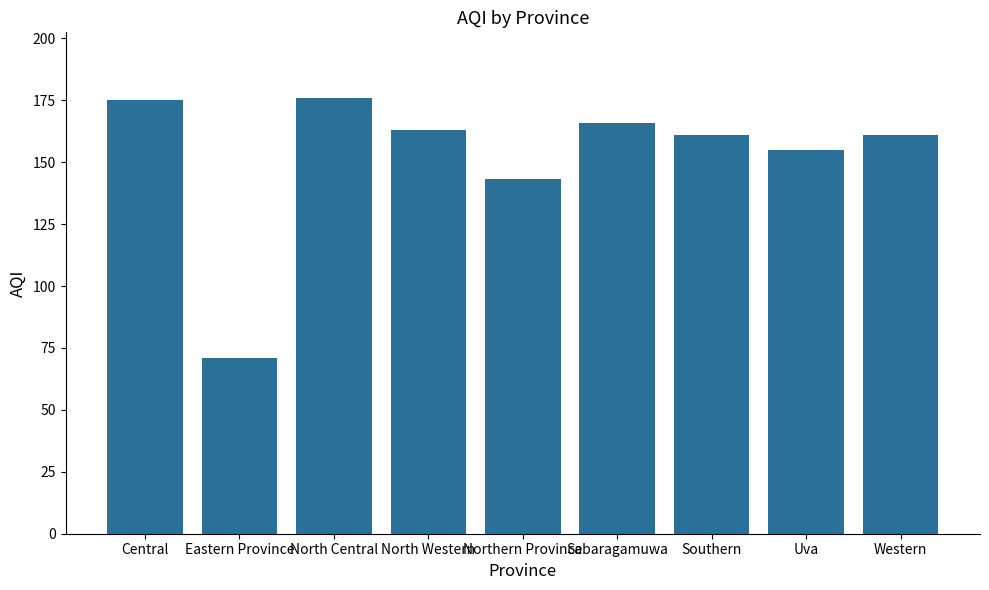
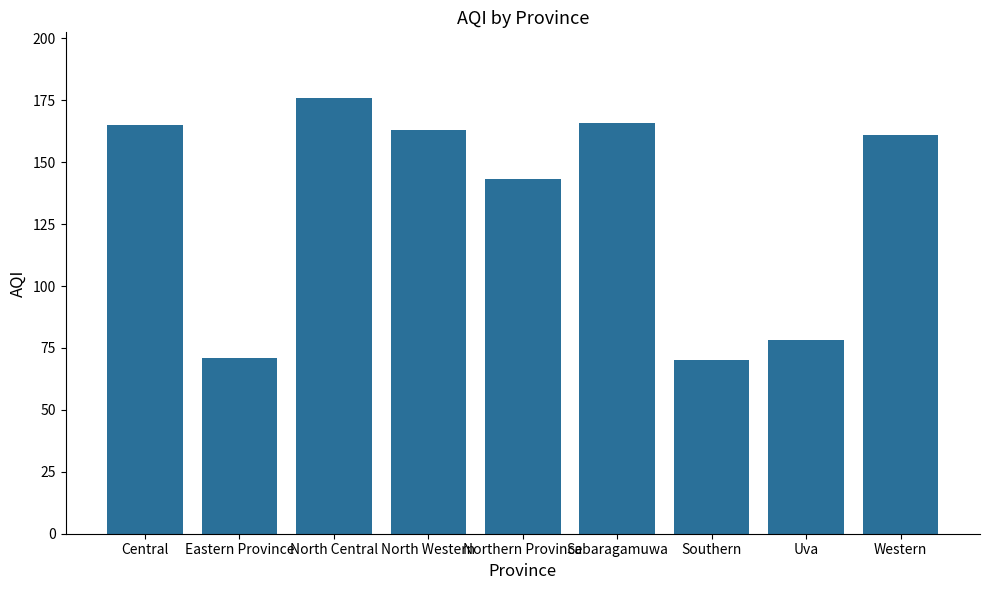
Central: 175 -> 165
Southern: 161 -> 70
Uva: 155 -> 78
